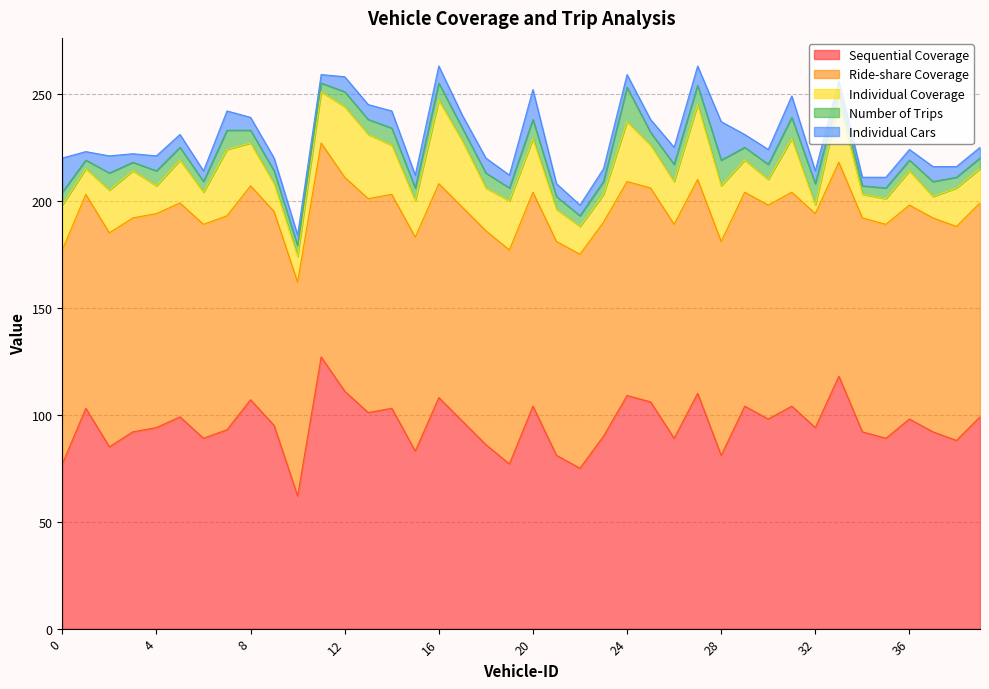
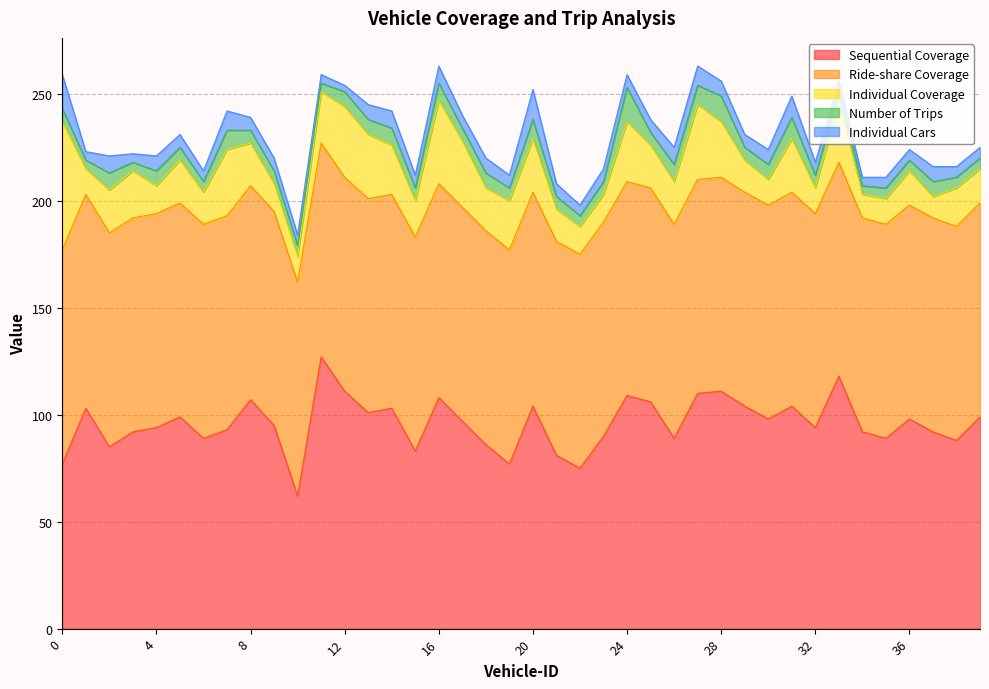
Individual Coverage, 0: 21 -> 60
Individual Cars, 12: 7 -> 3
Sequential Coverage, 28: 81 -> 111
Individual Cars, 28: 18 -> 7
Individual Coverage, 32: 4 -> 12
Number of Trips, 32: 10 -> 6
